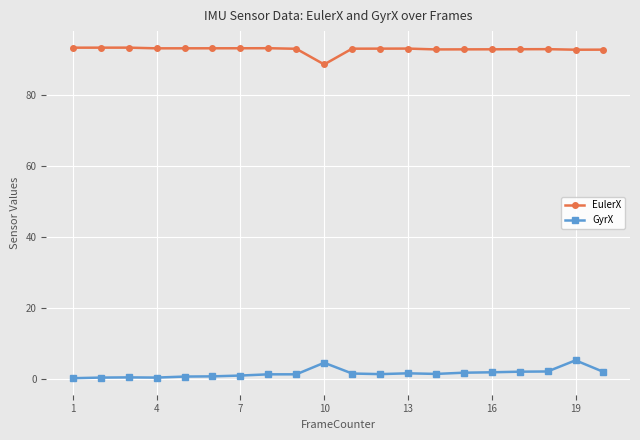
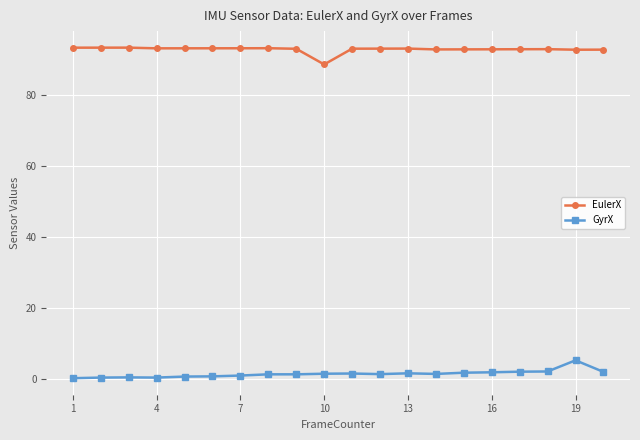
GyrX, 10: 4 -> 1
